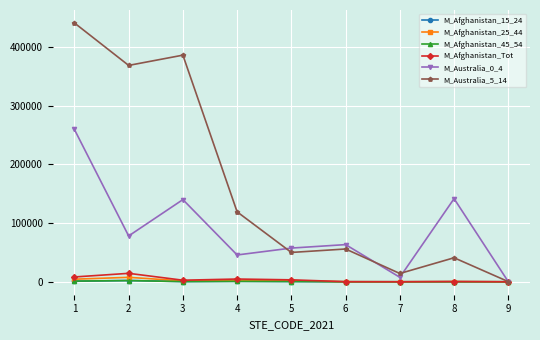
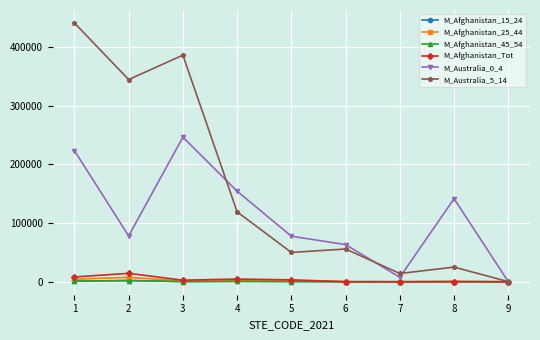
M_Australia_0_4, 1: 260000 -> 220000
M_Australia_5_14, 2: 370000 -> 340000
M_Australia_0_4, 3: 140000 -> 250000
M_Australia_0_4, 4: 50000 -> 150000
M_Australia_0_4, 5: 60000 -> 80000
M_Australia_5_14, 8: 40000 -> 20000
